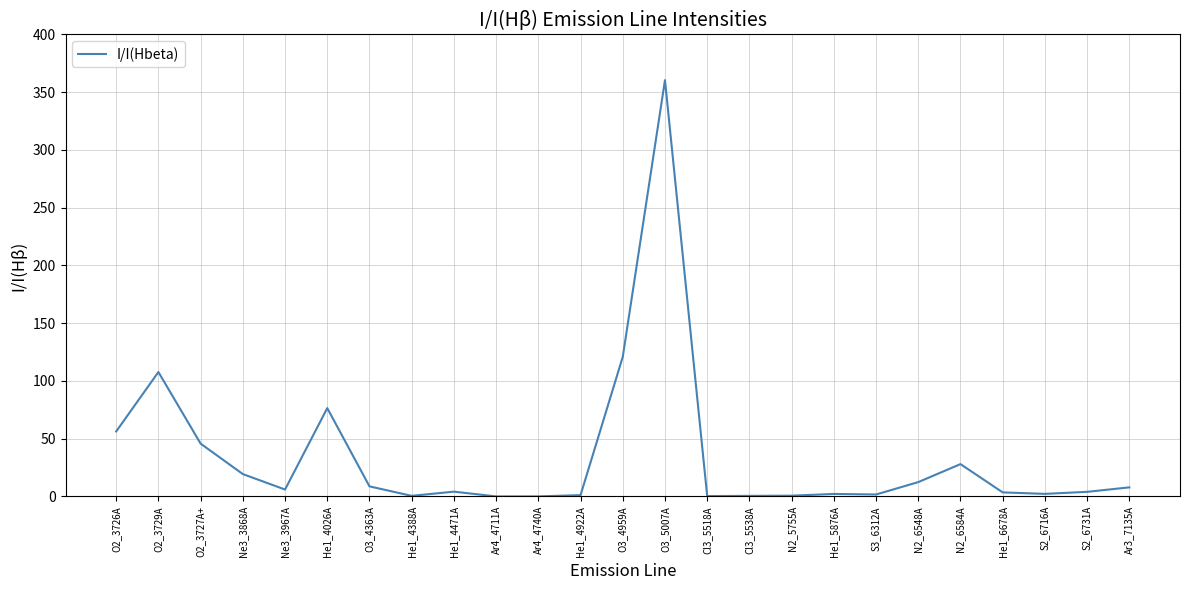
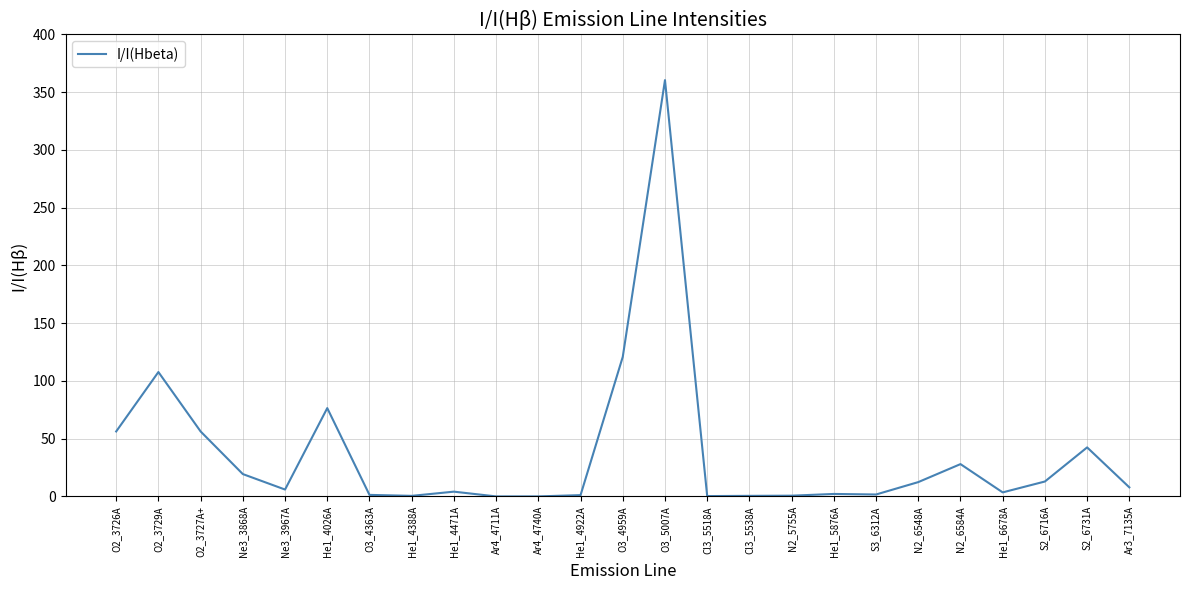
O2_3727A+: 46 -> 56
O3_4363A: 9 -> 1
S2_6716A: 2 -> 13
S2_6731A: 4 -> 42
